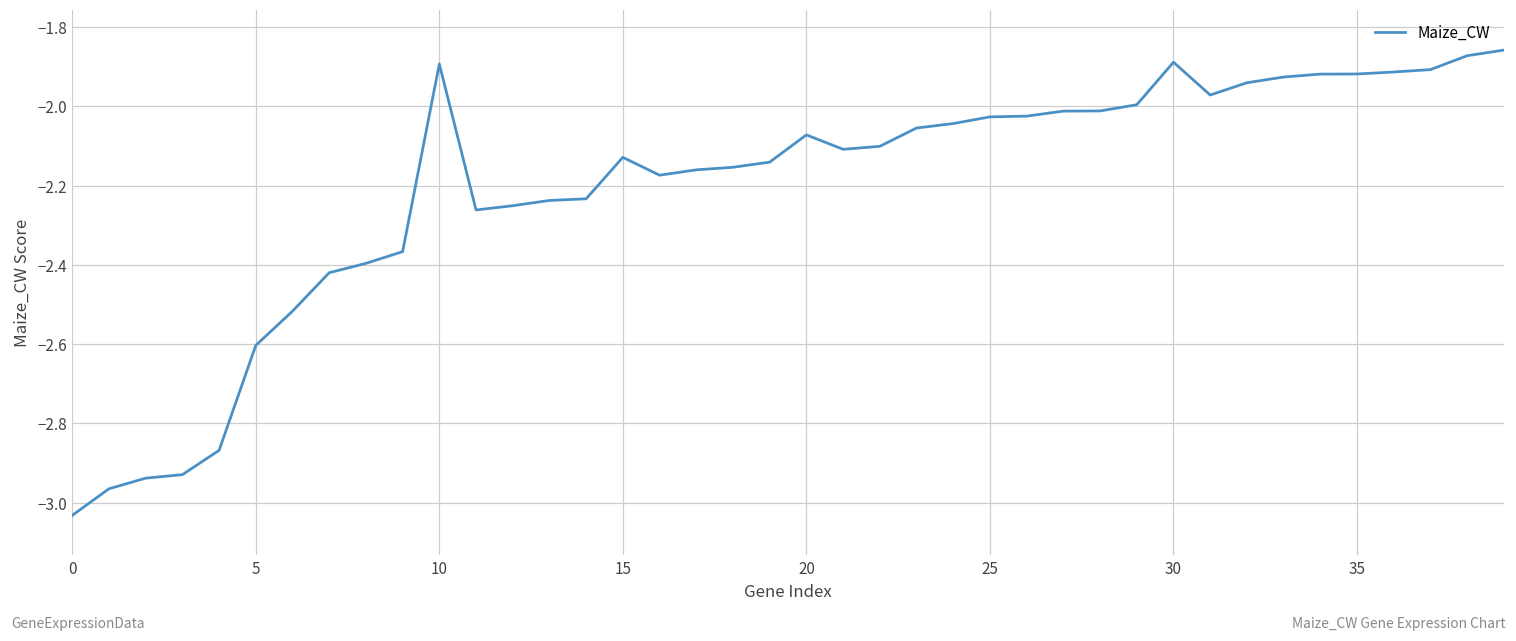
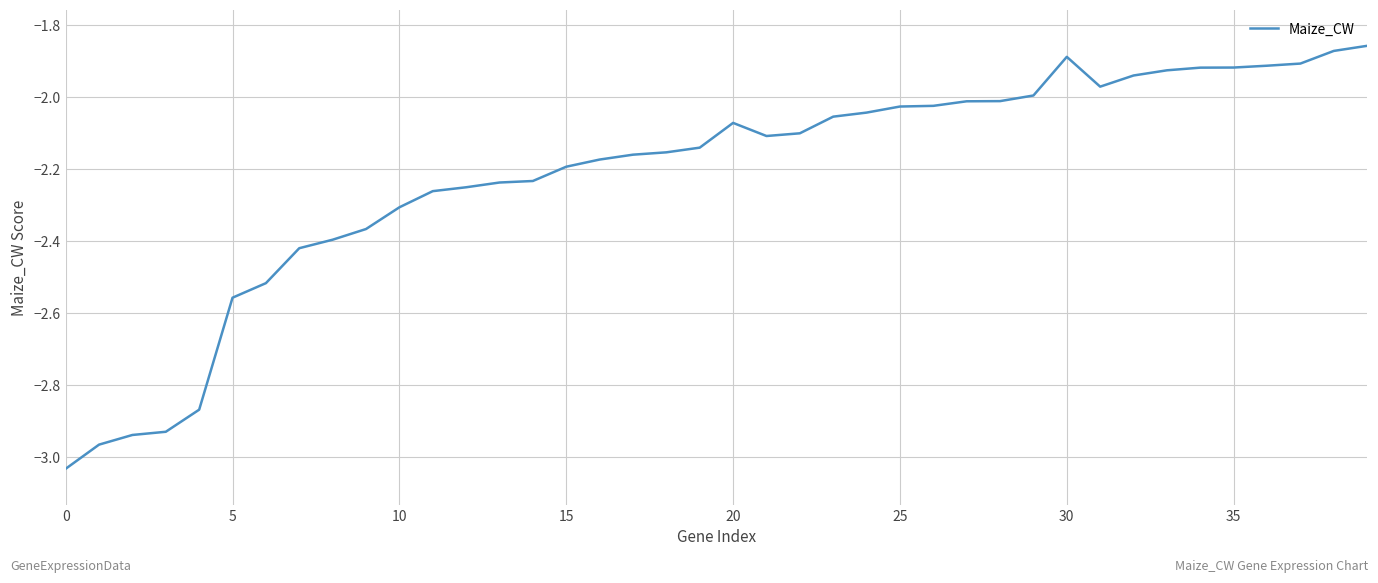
5: -2.60 -> -2.56
10: -1.89 -> -2.31
15: -2.13 -> -2.19
